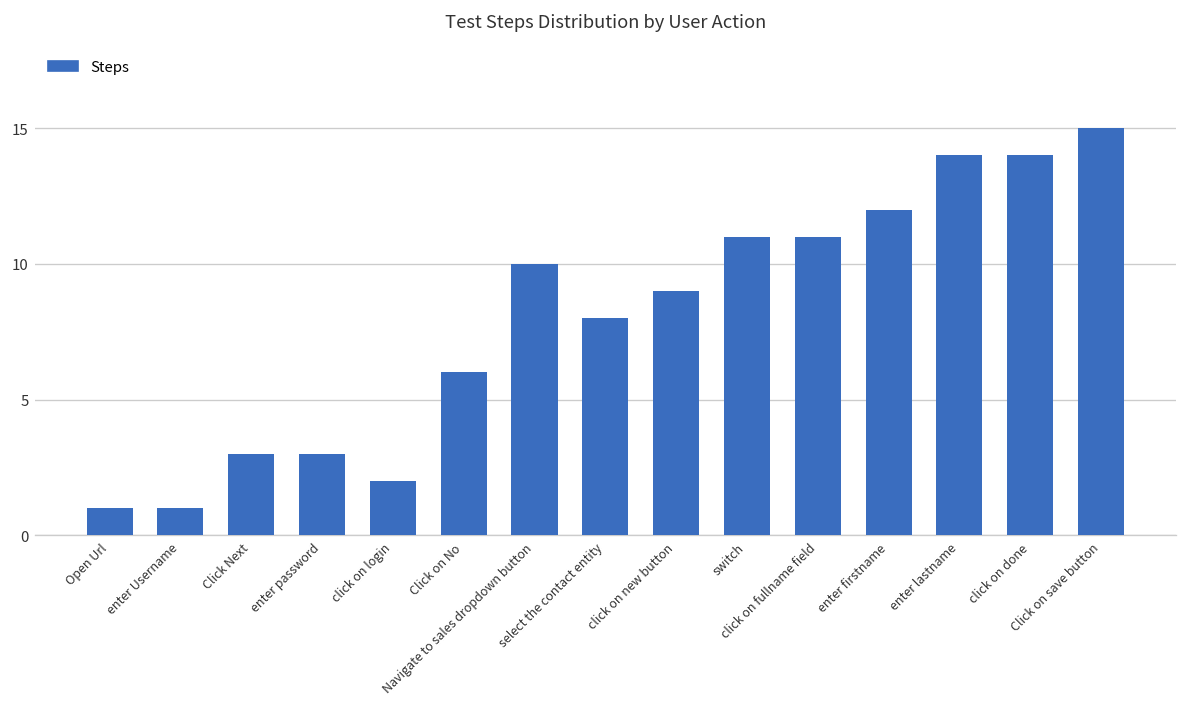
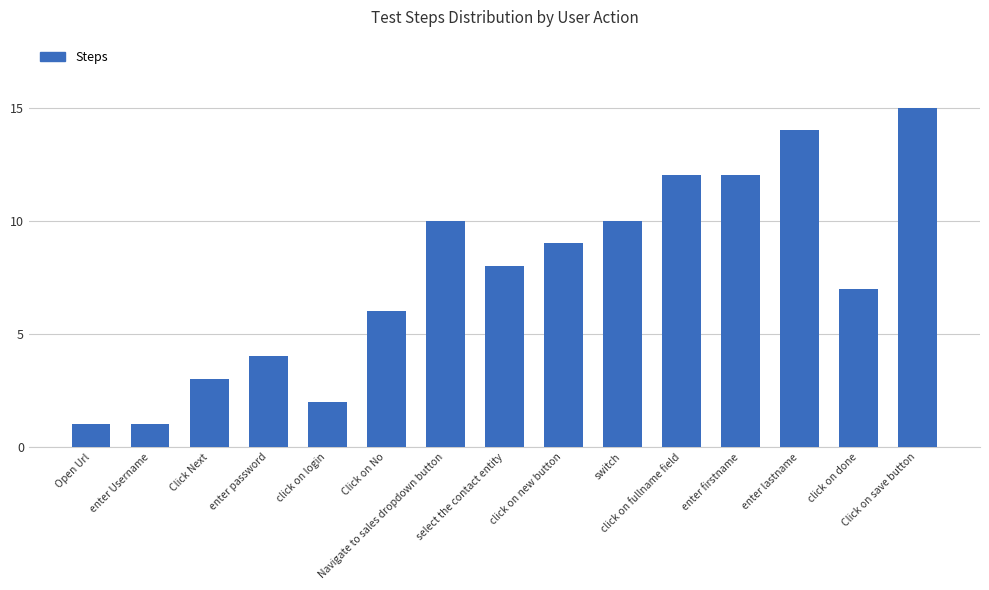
enter password: 3 -> 4
switch: 11 -> 10
click on fullname field: 11 -> 12
click on done: 14 -> 7
